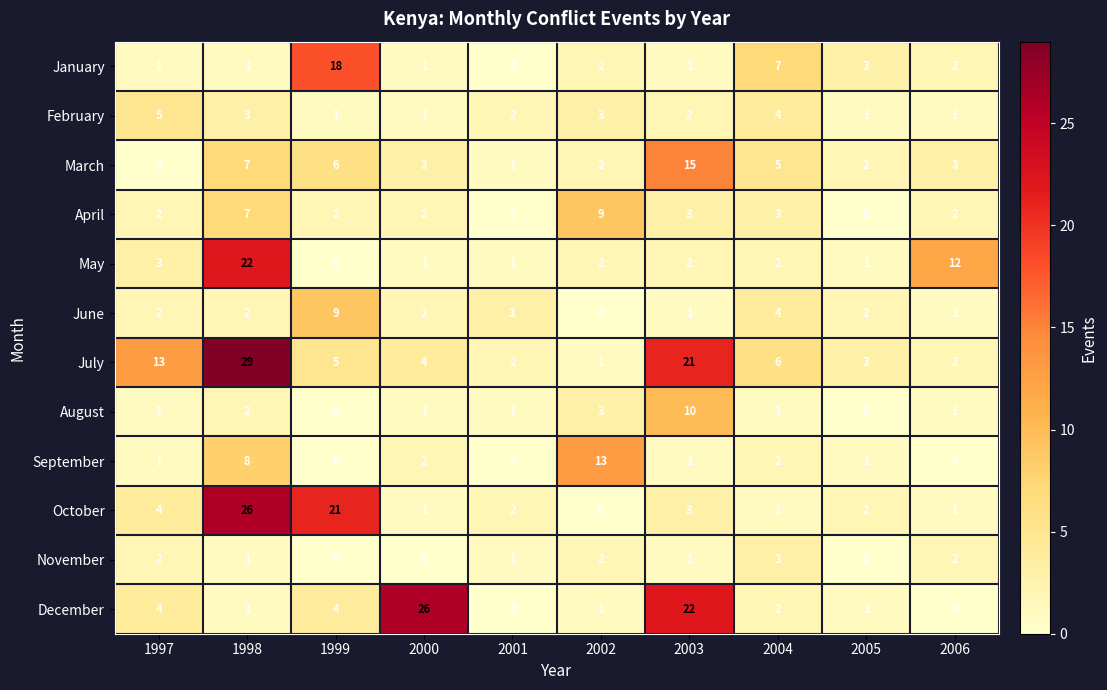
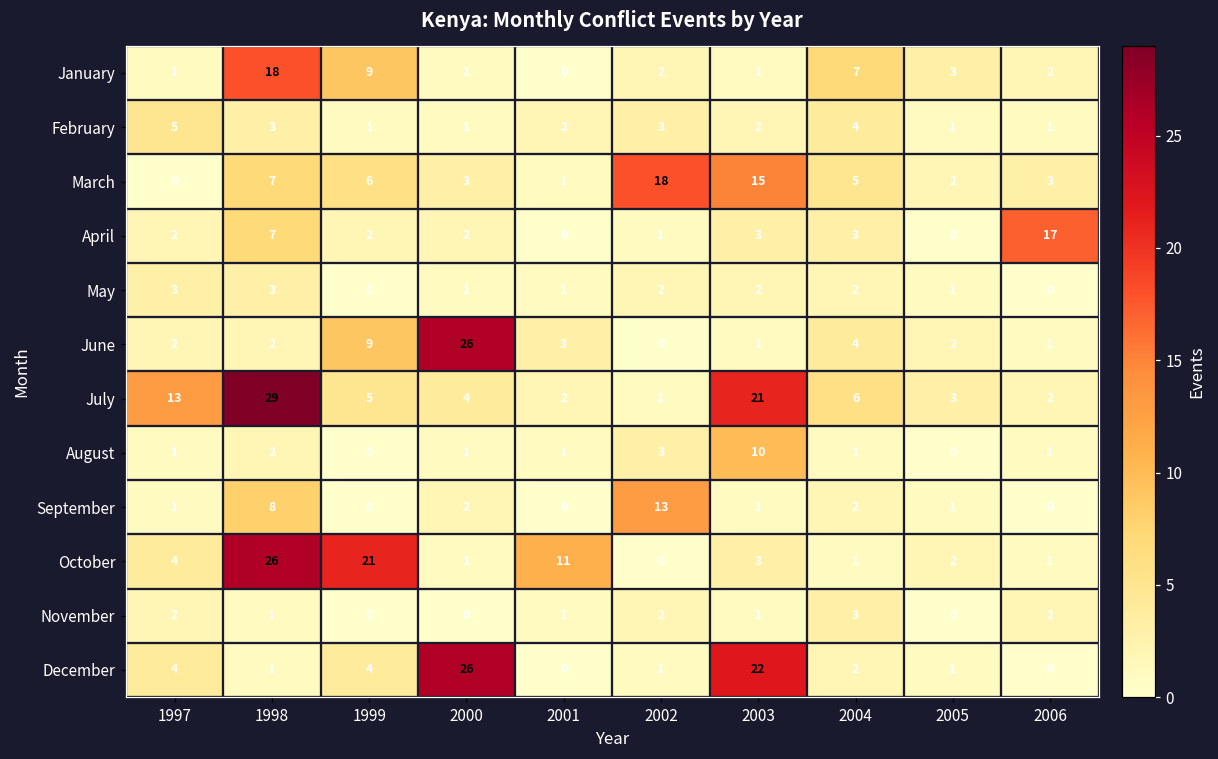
January, 1998: 1 -> 18
January, 1999: 18 -> 9
March, 2002: 2 -> 18
April, 2002: 9 -> 1
April, 2006: 2 -> 17
May, 1998: 22 -> 3
May, 2006: 12 -> 0
June, 2000: 2 -> 26
October, 2001: 2 -> 11
